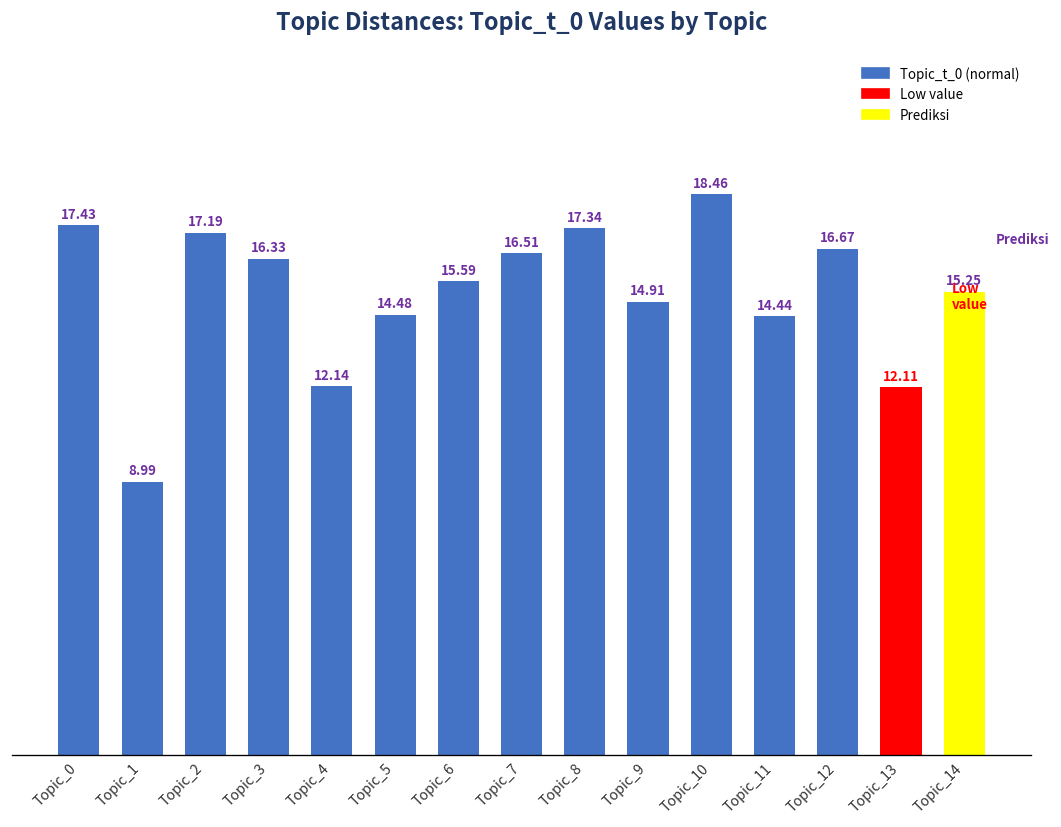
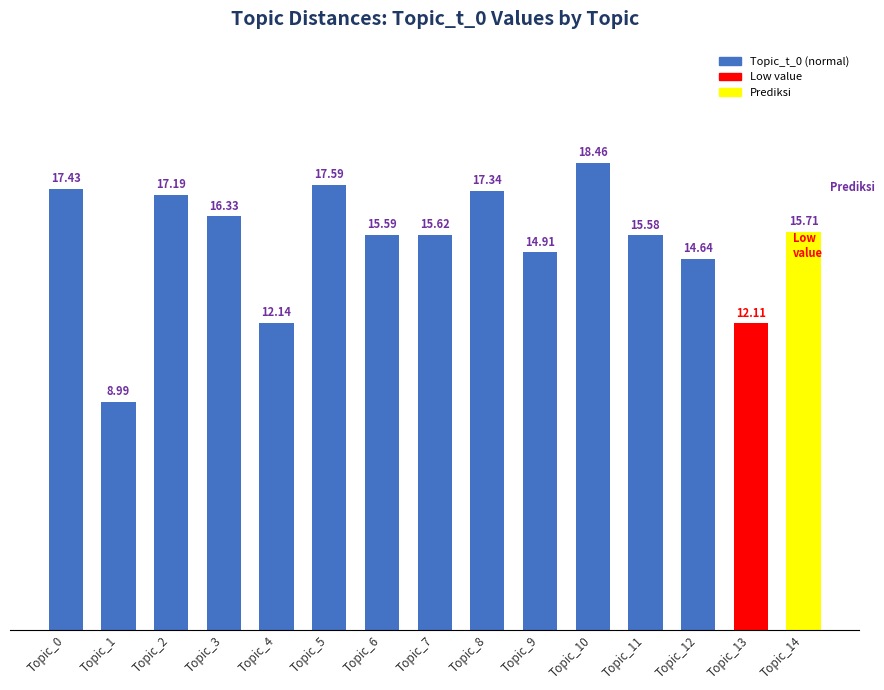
Topic_5: 14.48 -> 17.59
Topic_7: 16.51 -> 15.62
Topic_11: 14.44 -> 15.58
Topic_12: 16.67 -> 14.64
Topic_14: 15.25 -> 15.71
